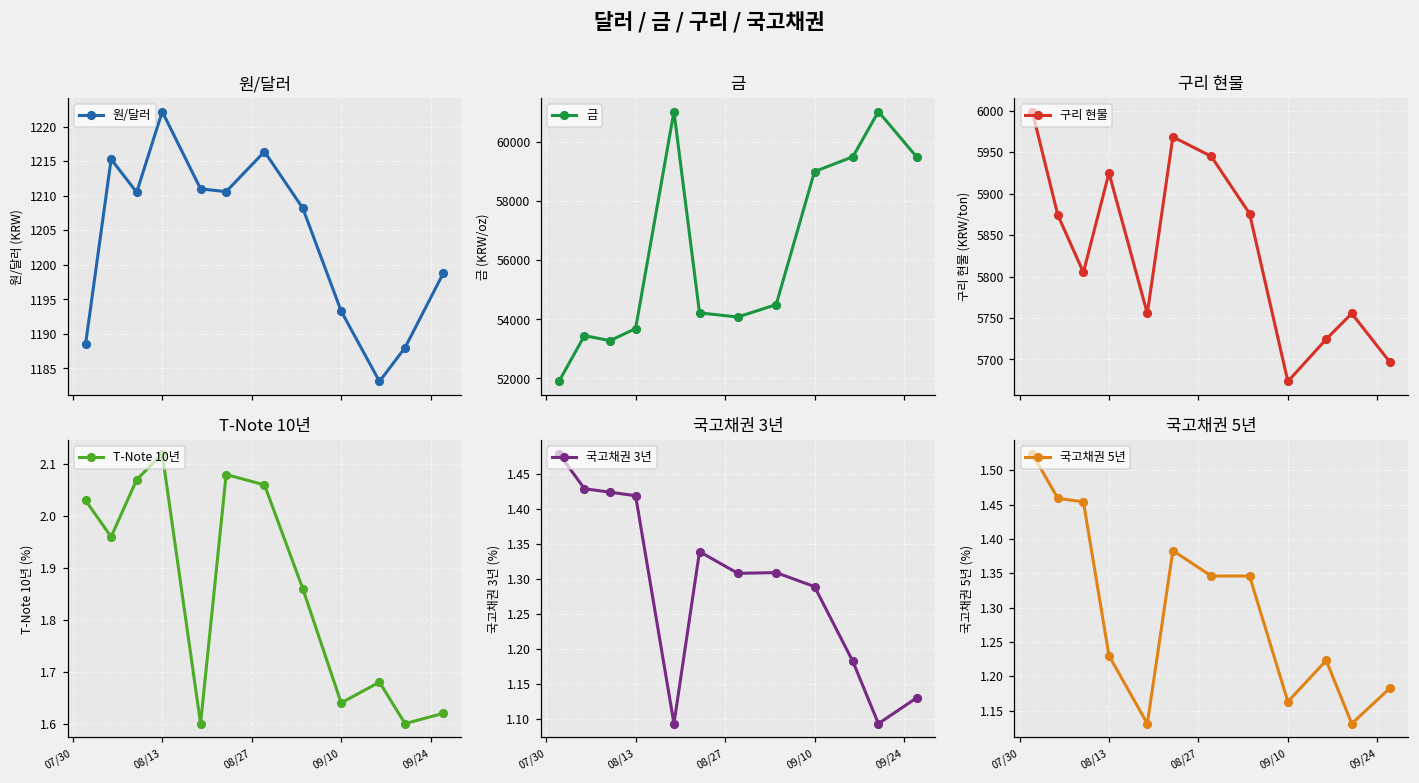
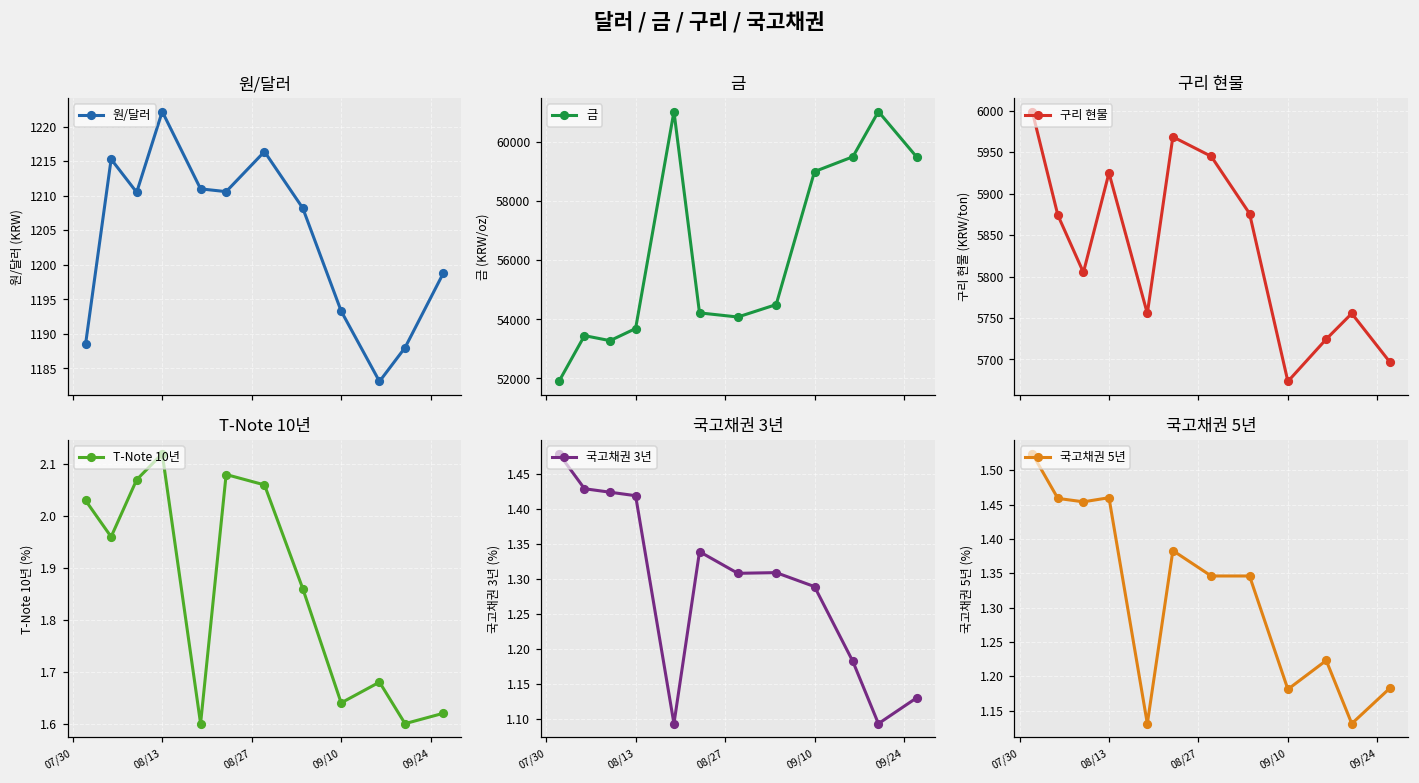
국고채권 5년, 08/13: 1.23 -> 1.46
국고채권 5년, 09/10: 1.16 -> 1.18
